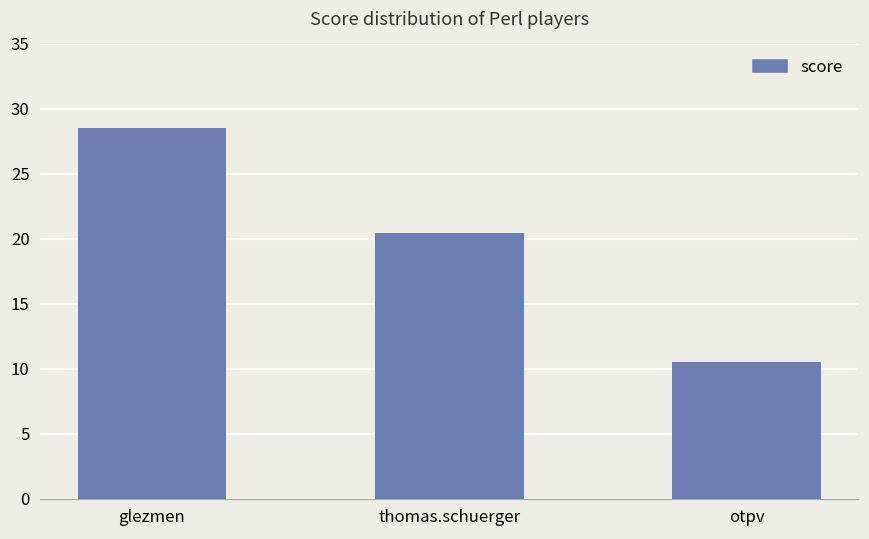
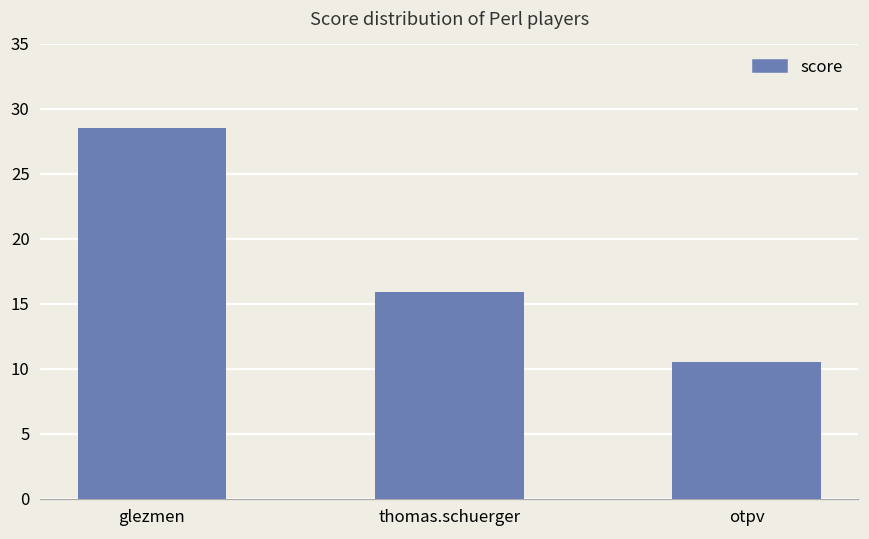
thomas.schuerger: 20.5 -> 15.9
